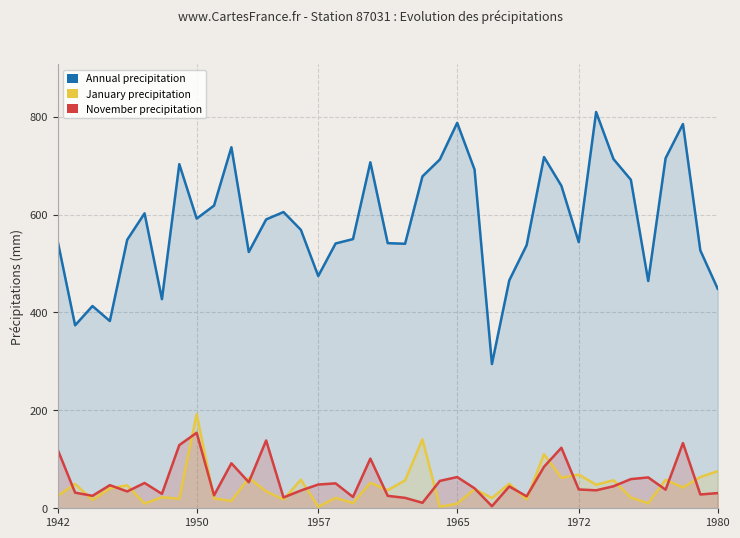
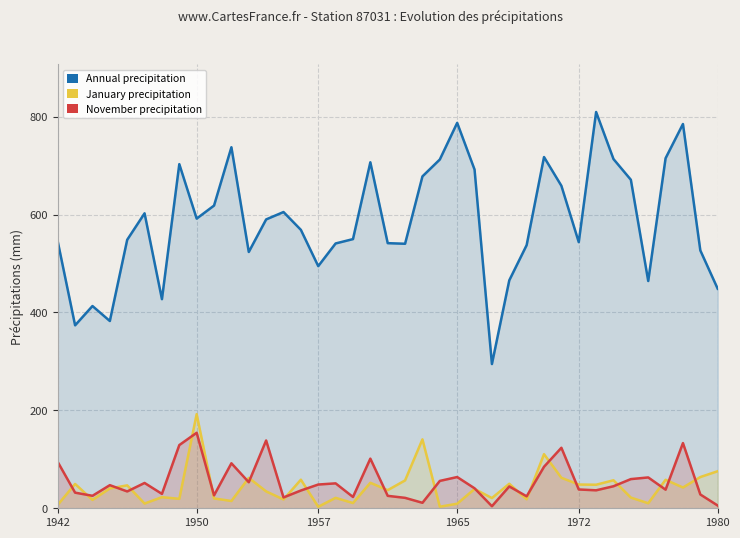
January precipitation, 1942: 30 -> 10
November precipitation, 1942: 120 -> 90
Annual precipitation, 1957: 470 -> 490
January precipitation, 1972: 70 -> 50
November precipitation, 1980: 30 -> 10
